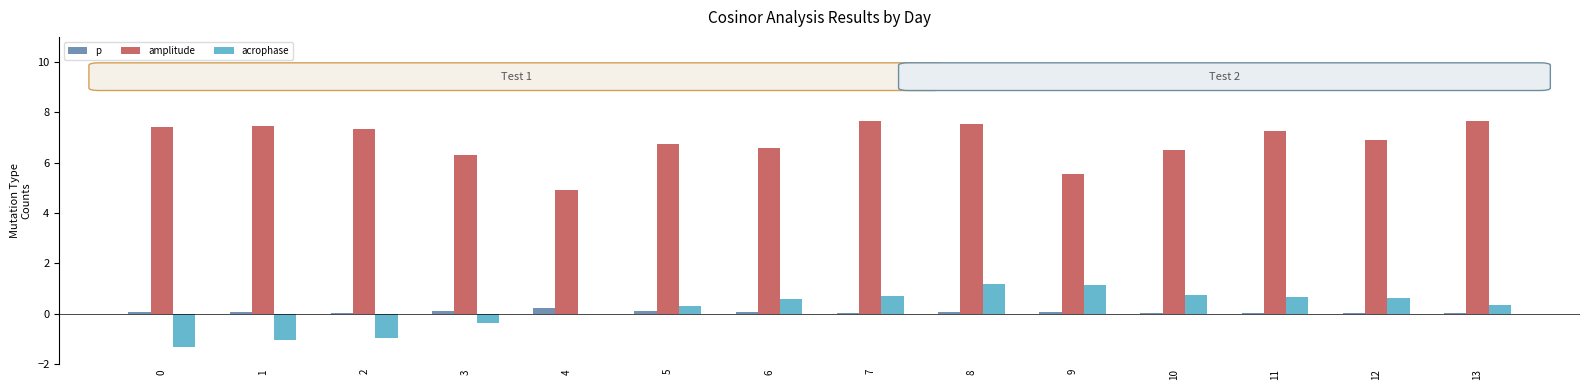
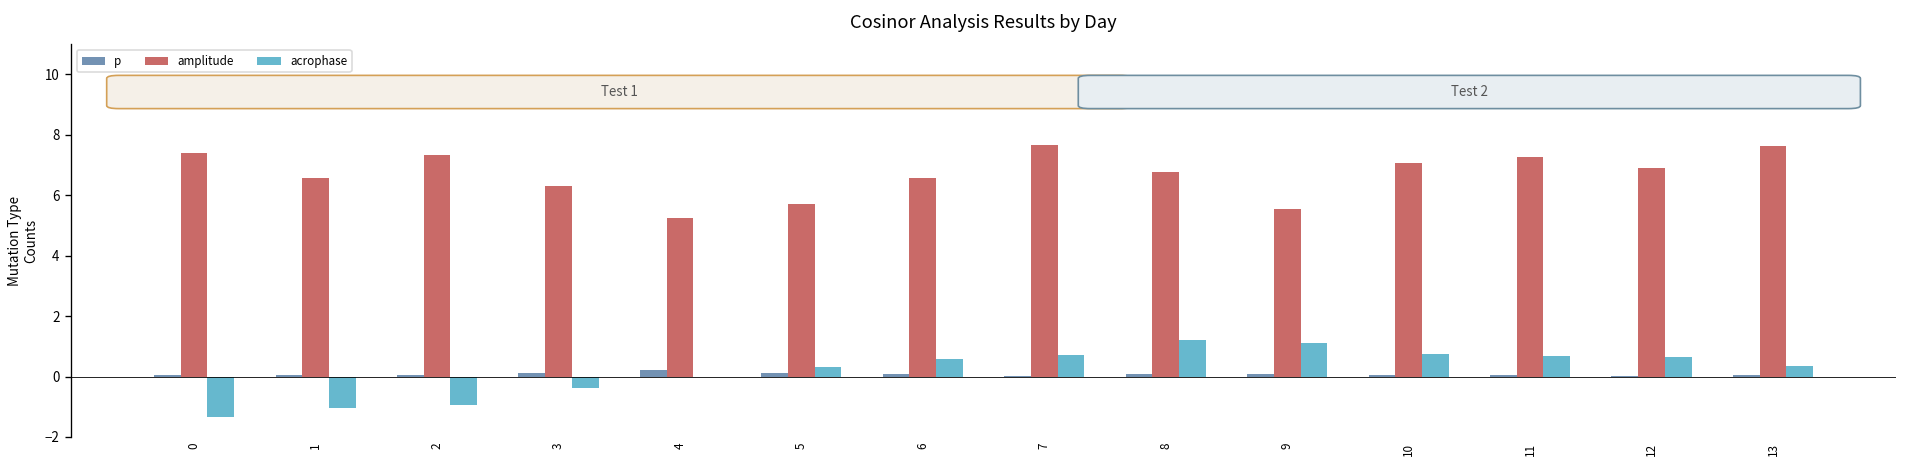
amplitude, 1: 7.5 -> 6.6
amplitude, 4: 4.9 -> 5.3
amplitude, 5: 6.8 -> 5.7
amplitude, 8: 7.5 -> 6.8
amplitude, 10: 6.5 -> 7.1
